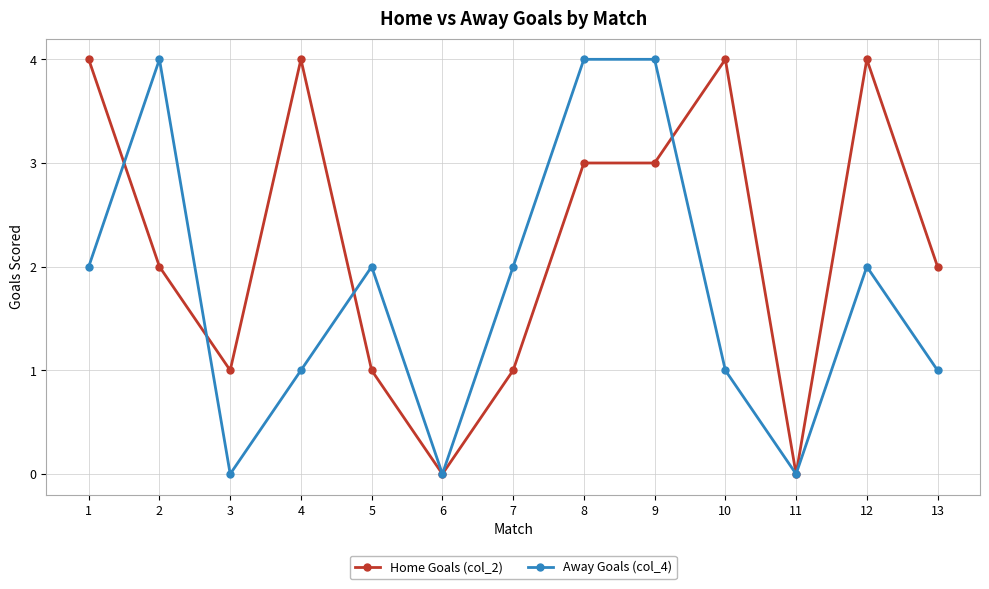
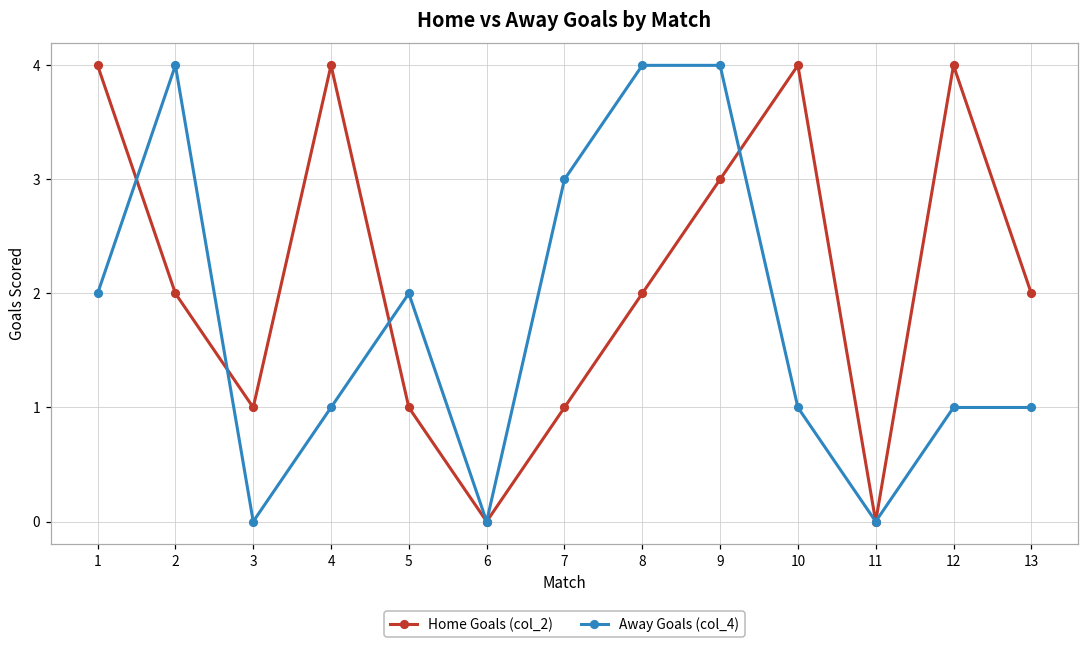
Away Goals (col_4), 7: 2 -> 3
Home Goals (col_2), 8: 3 -> 2
Away Goals (col_4), 12: 2 -> 1
